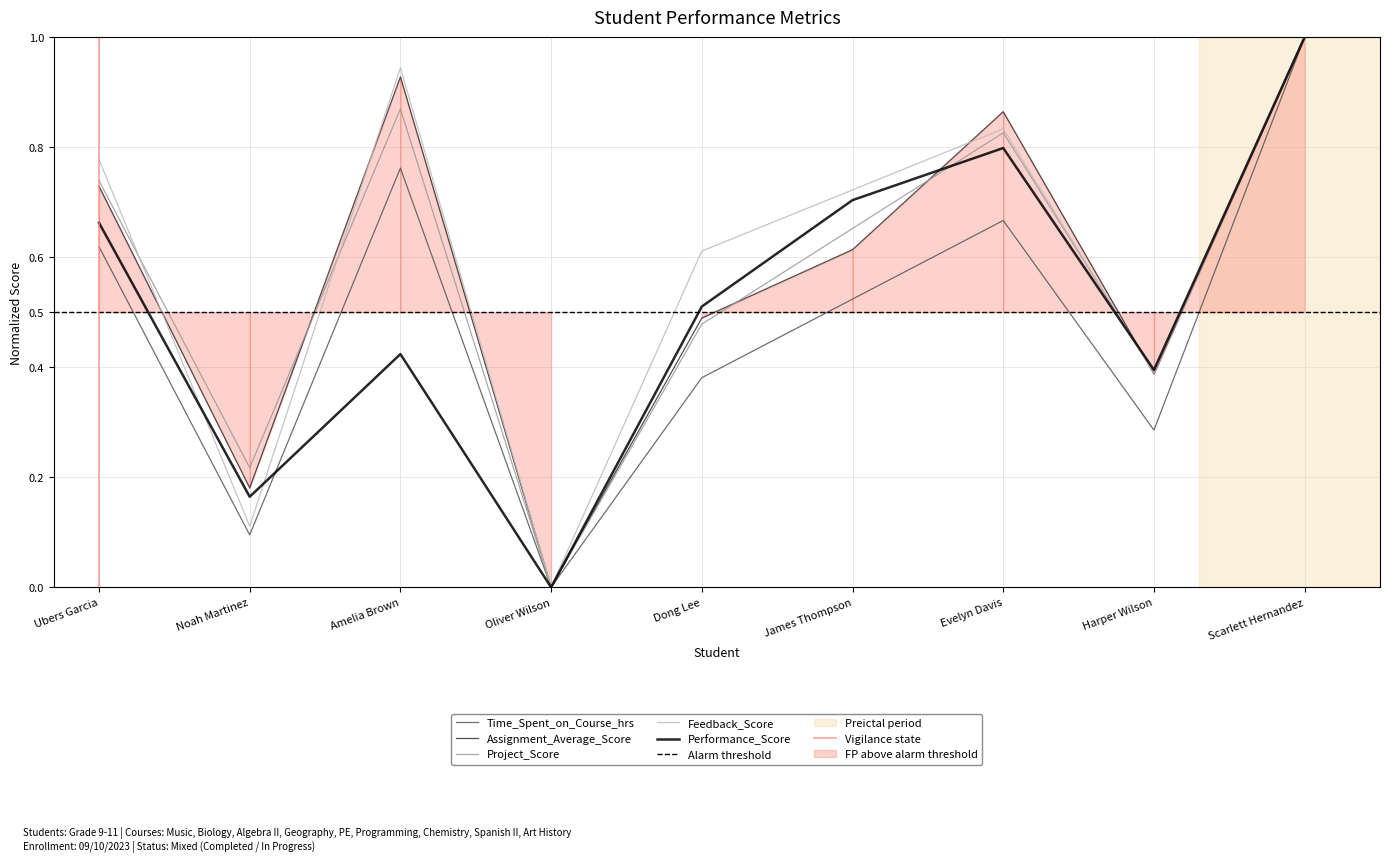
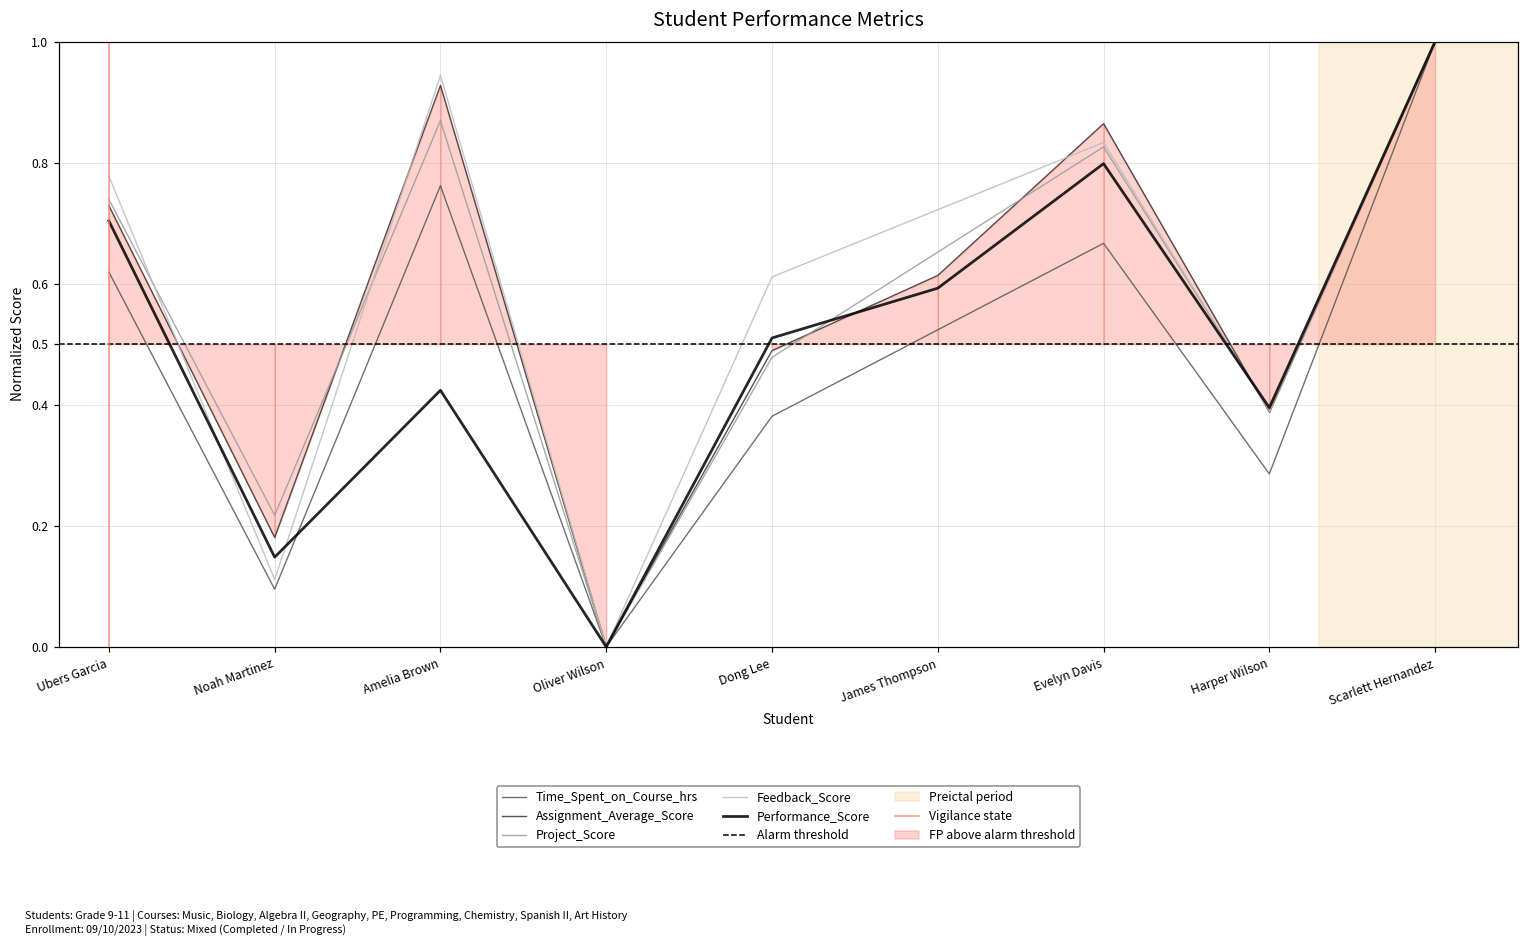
Performance_Score, Ubers Garcia: 0.66 -> 0.70
Performance_Score, Noah Martinez: 0.16 -> 0.15
Performance_Score, James Thompson: 0.70 -> 0.59
